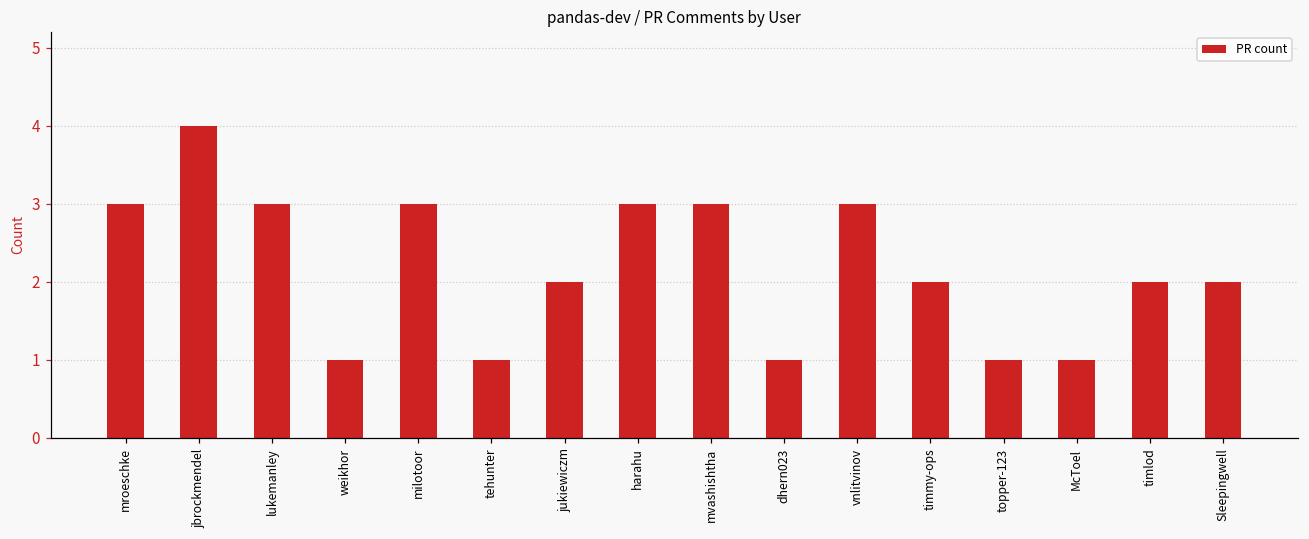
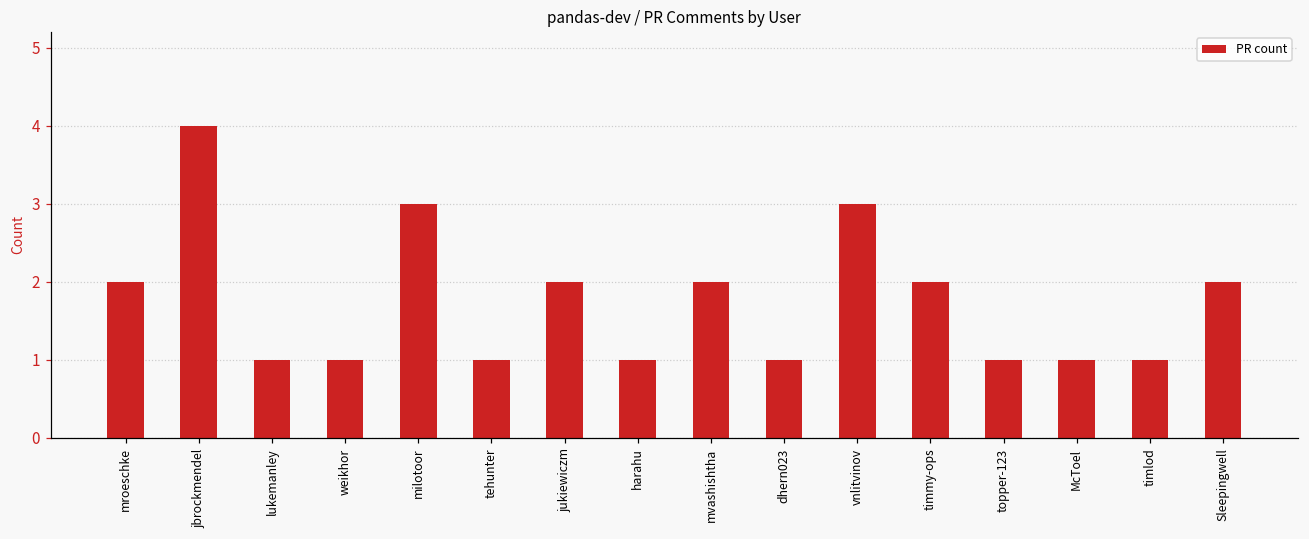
mroeschke: 3 -> 2
lukemanley: 3 -> 1
harahu: 3 -> 1
mvashishtha: 3 -> 2
timlod: 2 -> 1
